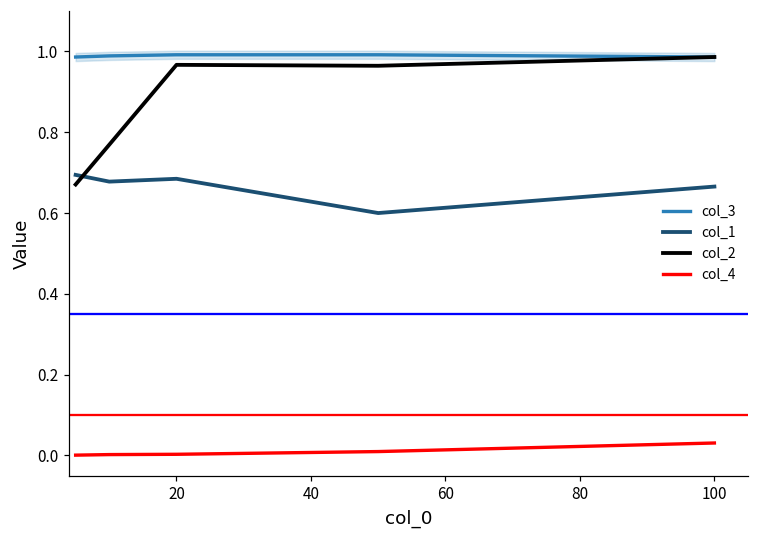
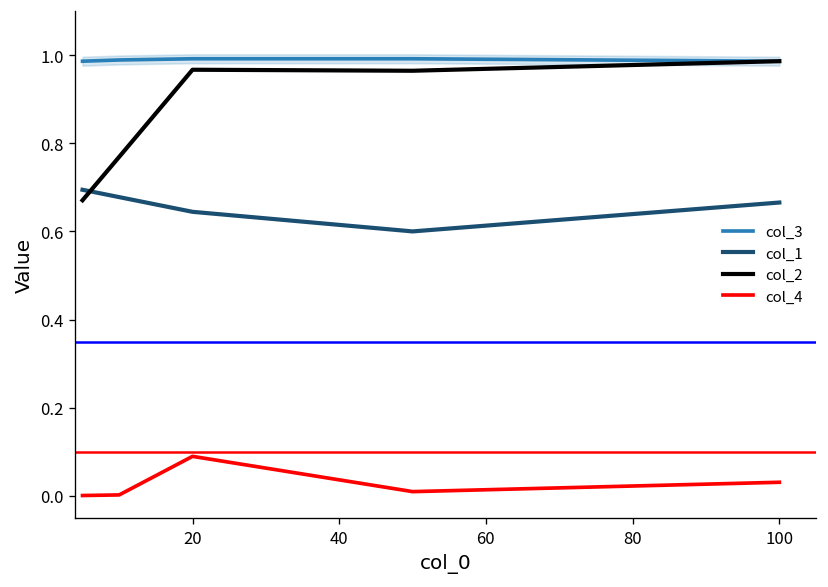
col_1, 20: 0.68 -> 0.64
col_4, 20: 0.00 -> 0.09
